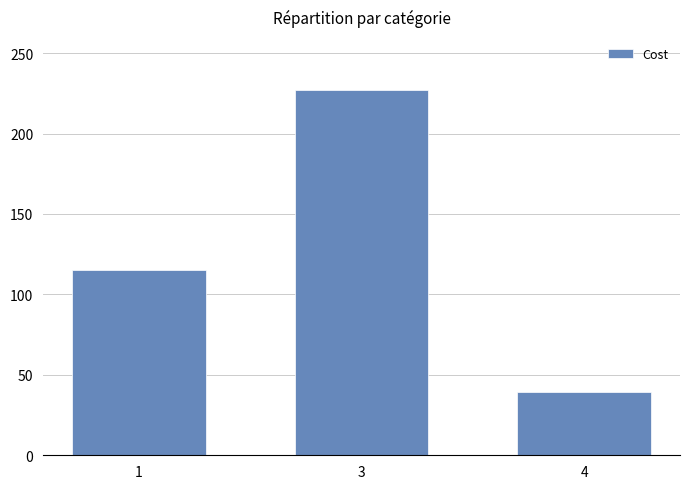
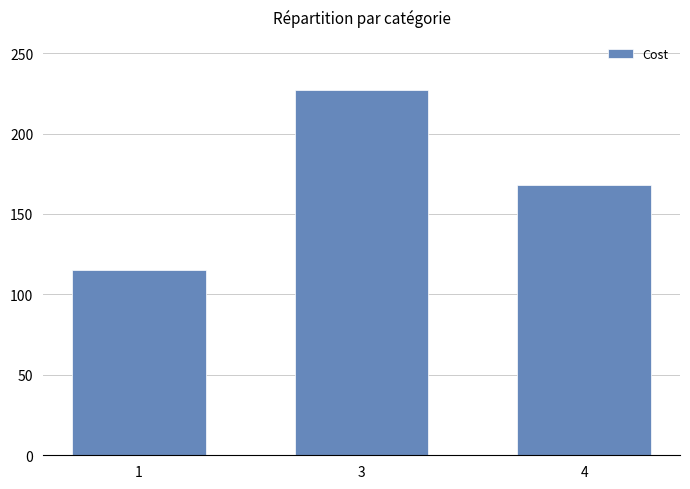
4: 40 -> 168
